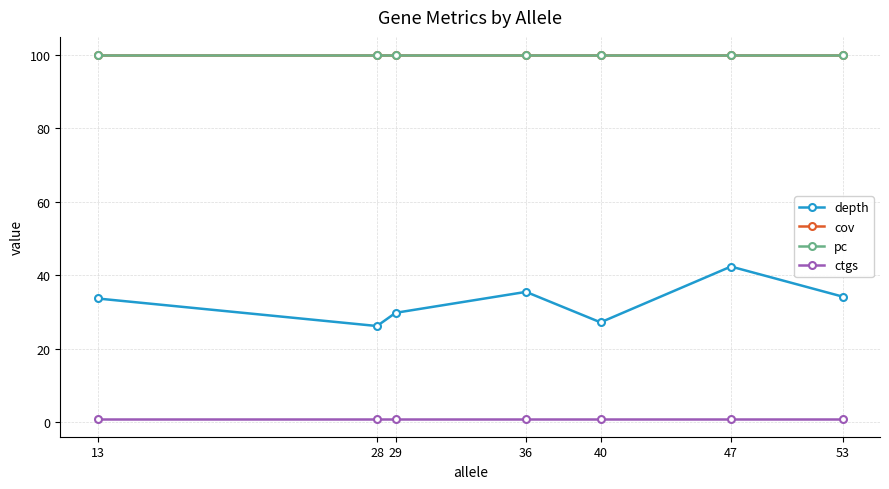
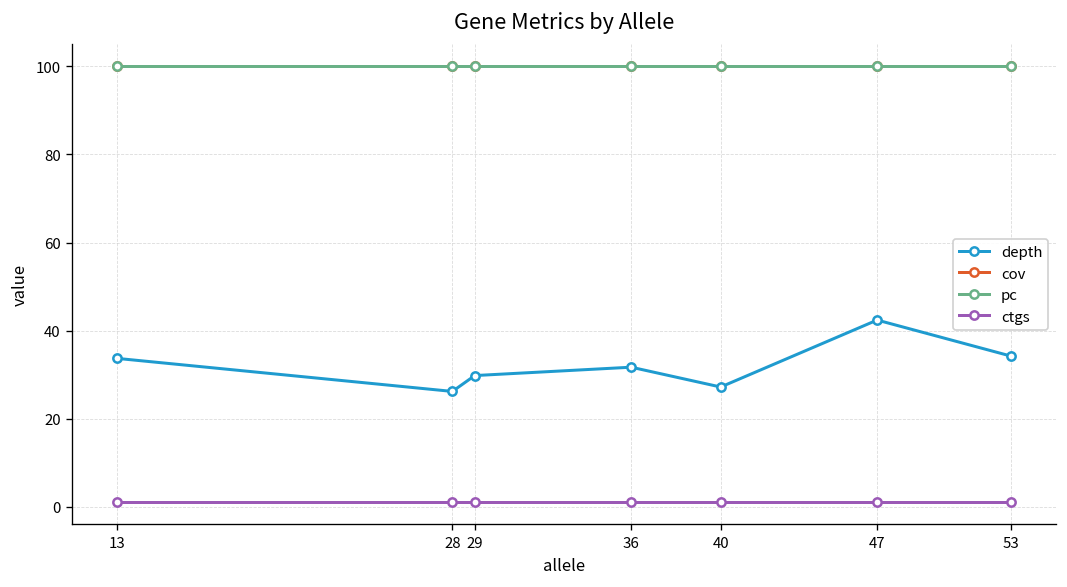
depth, 36: 36 -> 32
